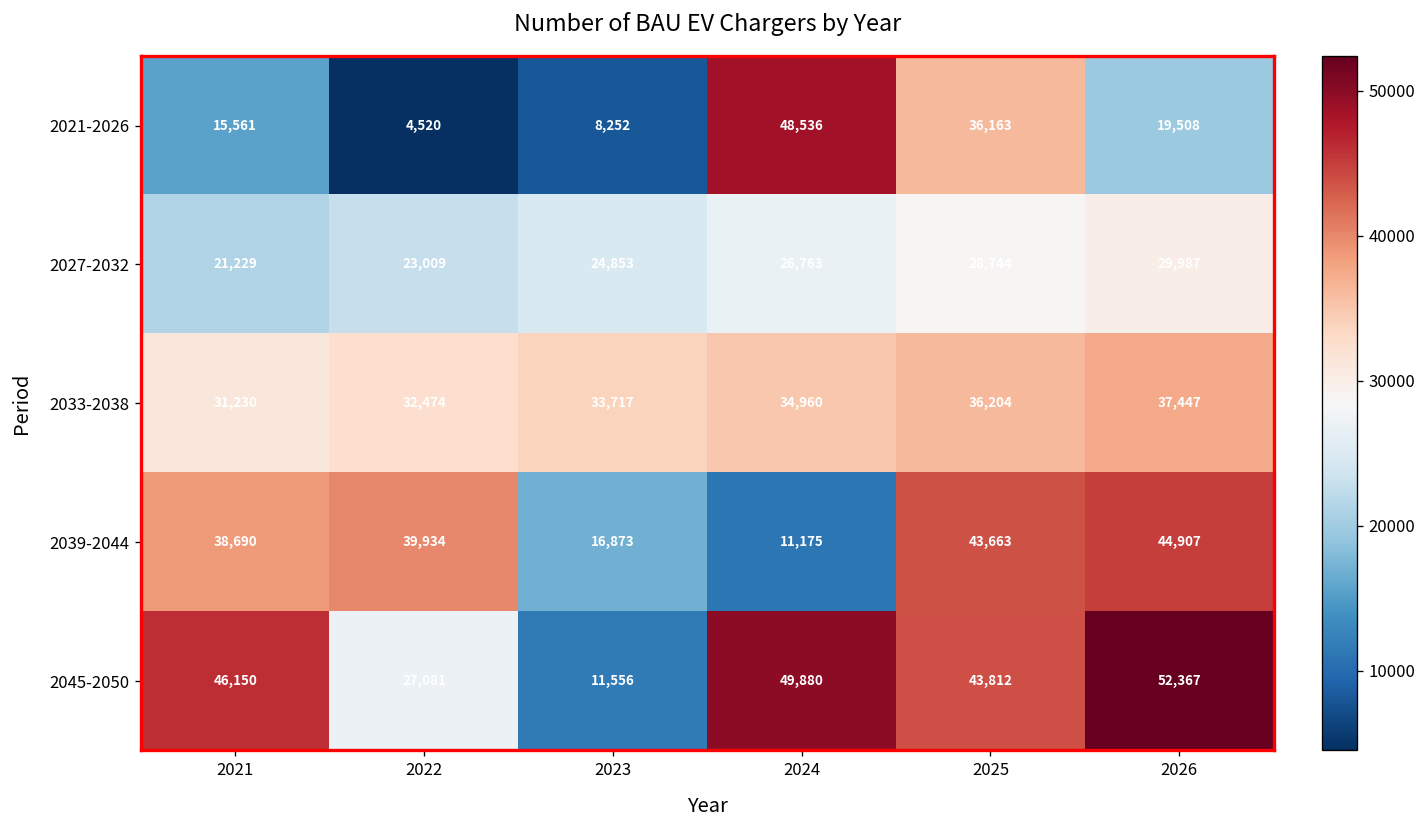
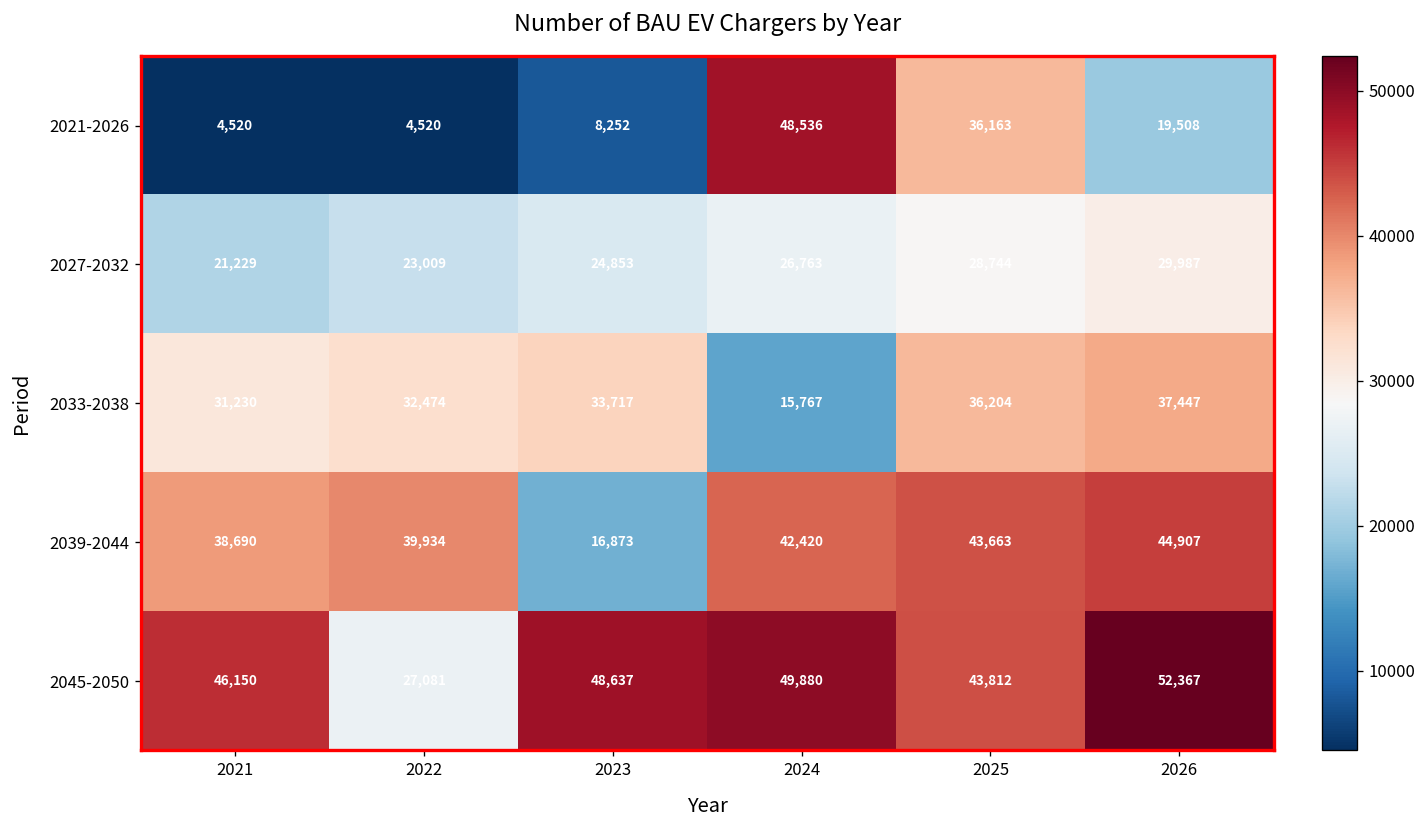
2021-2026, 2021: 15,561 -> 4,520
2033-2038, 2024: 34,960 -> 15,767
2039-2044, 2024: 11,175 -> 42,420
2045-2050, 2023: 11,556 -> 48,637
